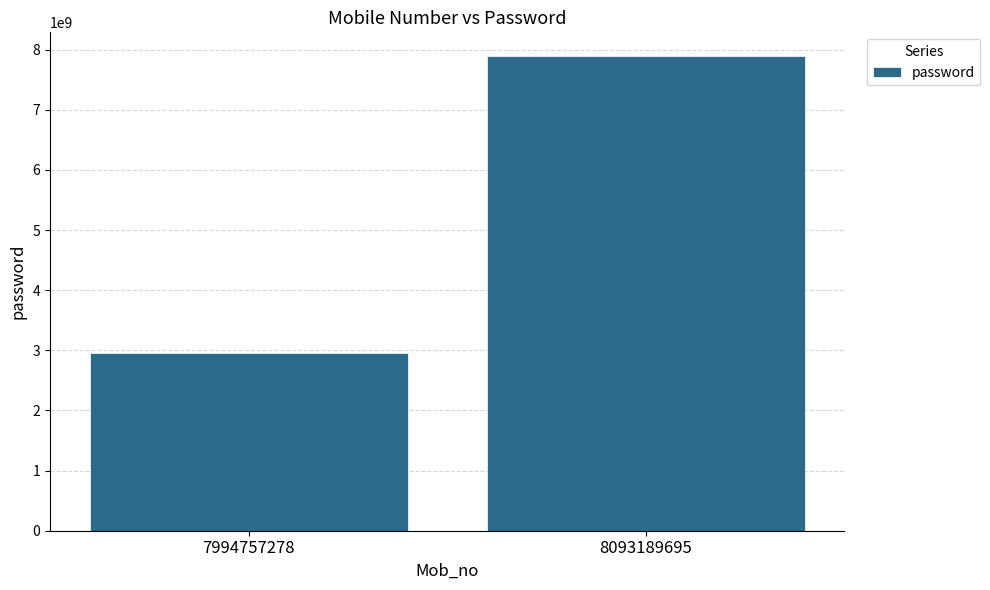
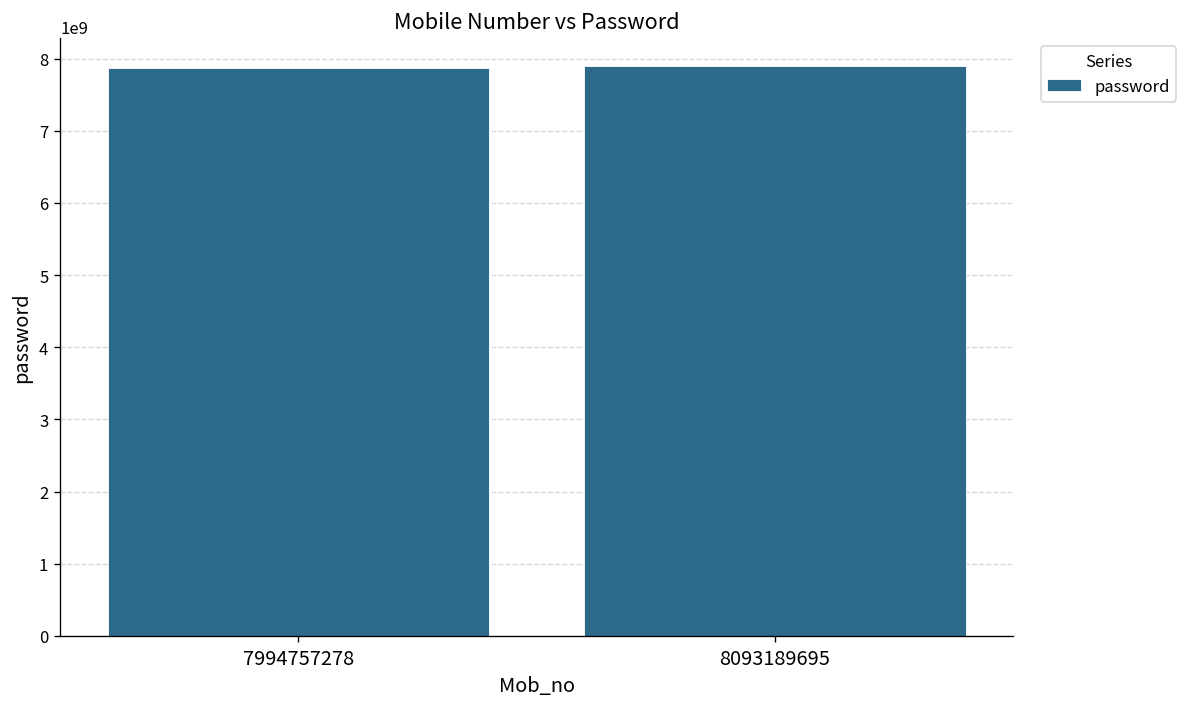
7994757278: 3000000000 -> 7900000000
